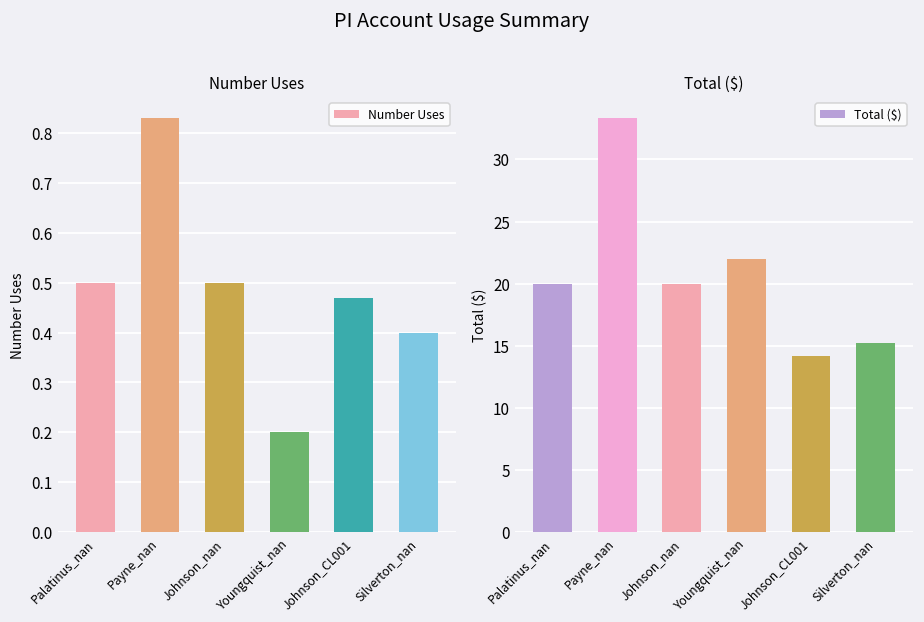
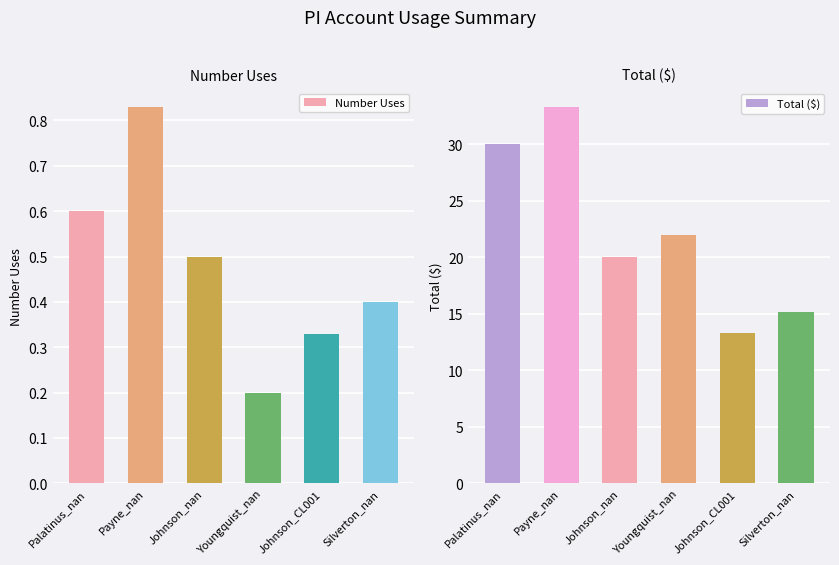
Number Uses, Palatinus_nan: 0.5 -> 0.6
Number Uses, Johnson_CL001: 0.47 -> 0.33
Total ($), Palatinus_nan: 20 -> 30
Total ($), Johnson_CL001: 14.2 -> 13.3
